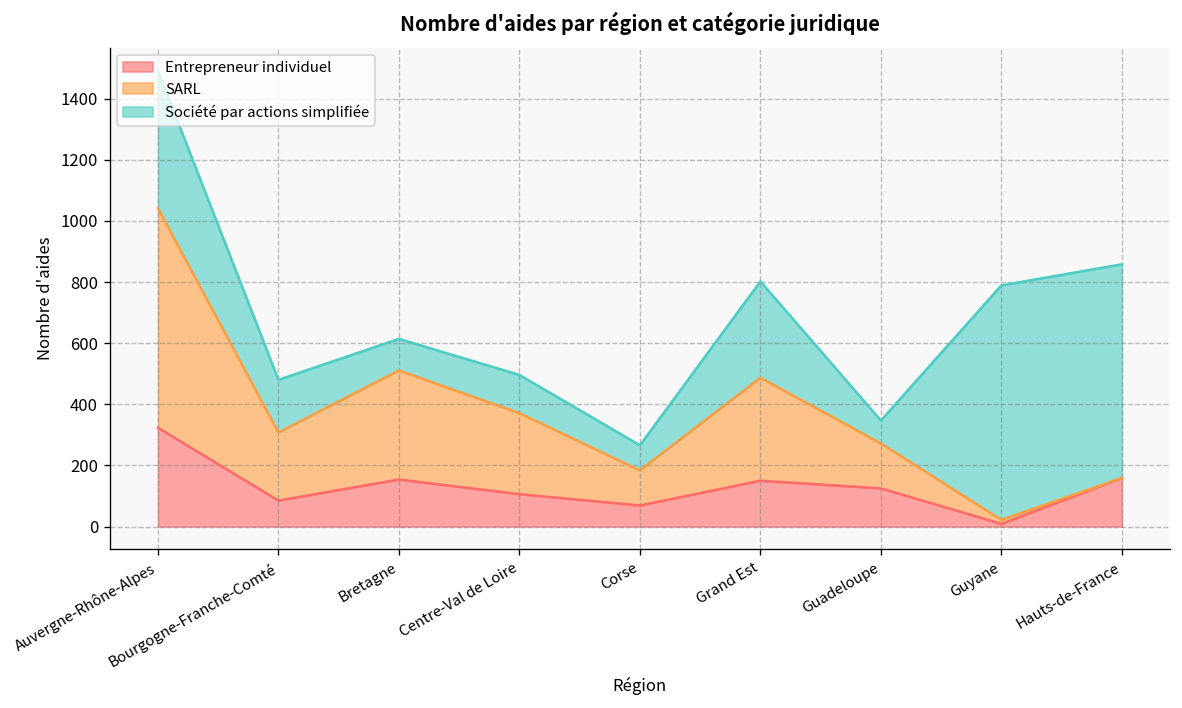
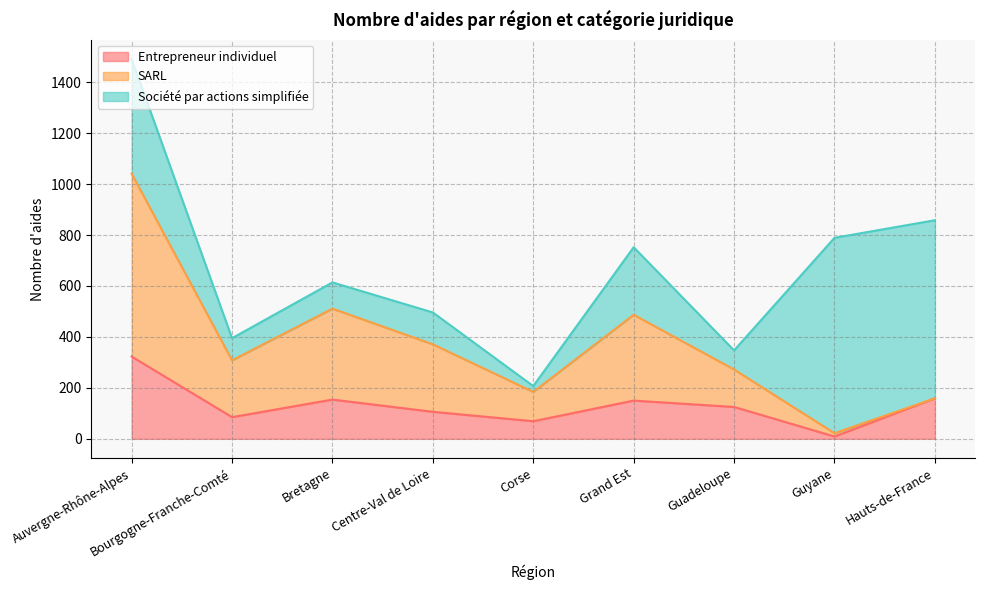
Société par actions simplifiée, Bourgogne-Franche-Comté: 170 -> 90
Société par actions simplifiée, Corse: 80 -> 20
Société par actions simplifiée, Grand Est: 320 -> 270
